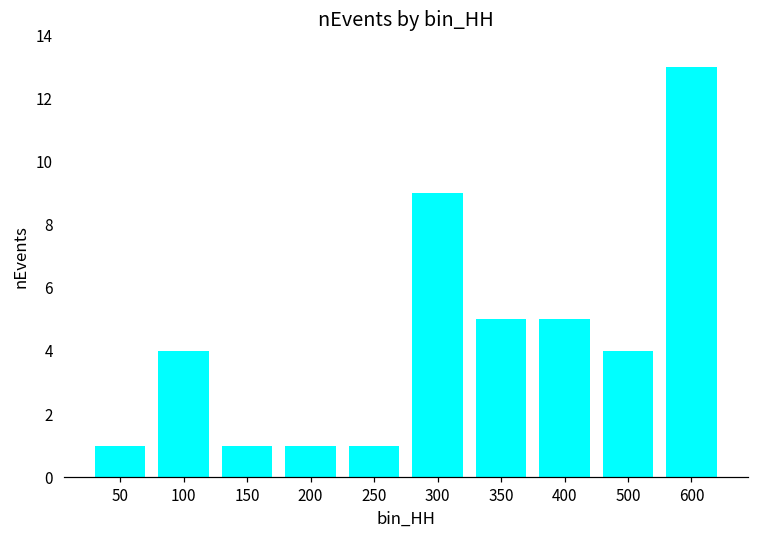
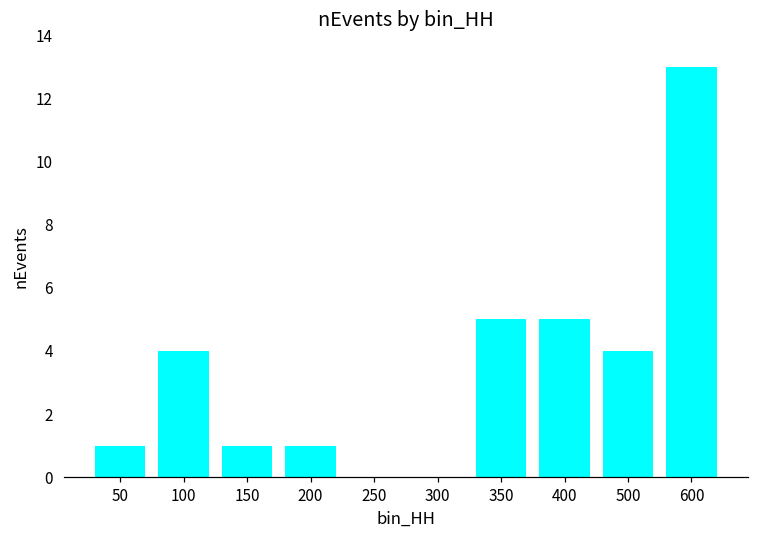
250: 1 -> 0
300: 9 -> 0
